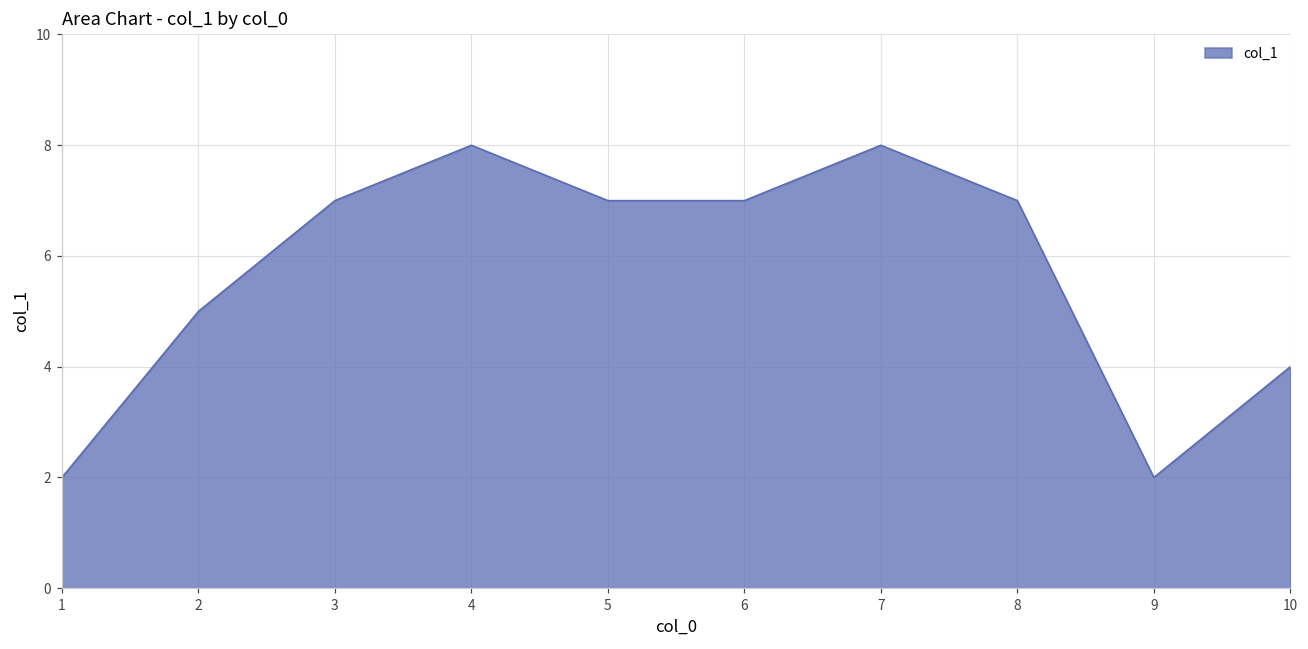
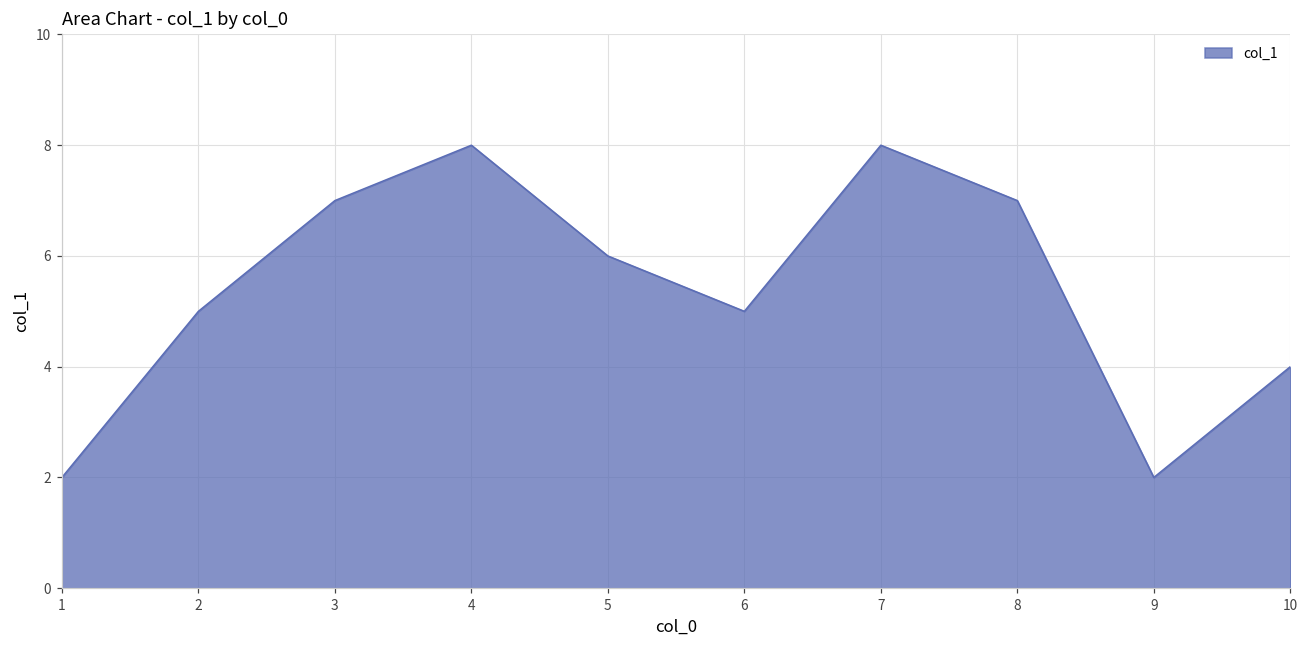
5: 7 -> 6
6: 7 -> 5
